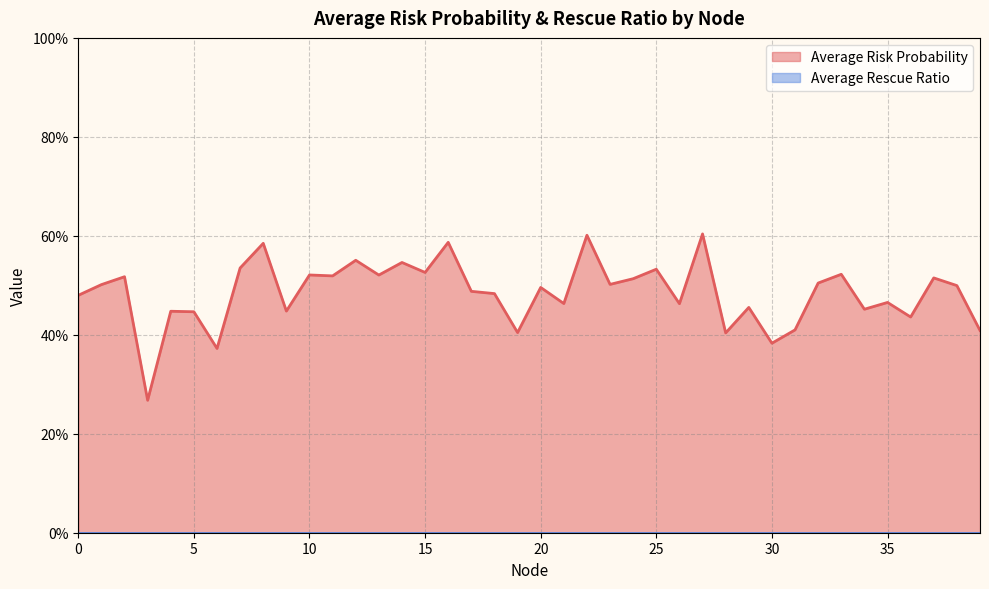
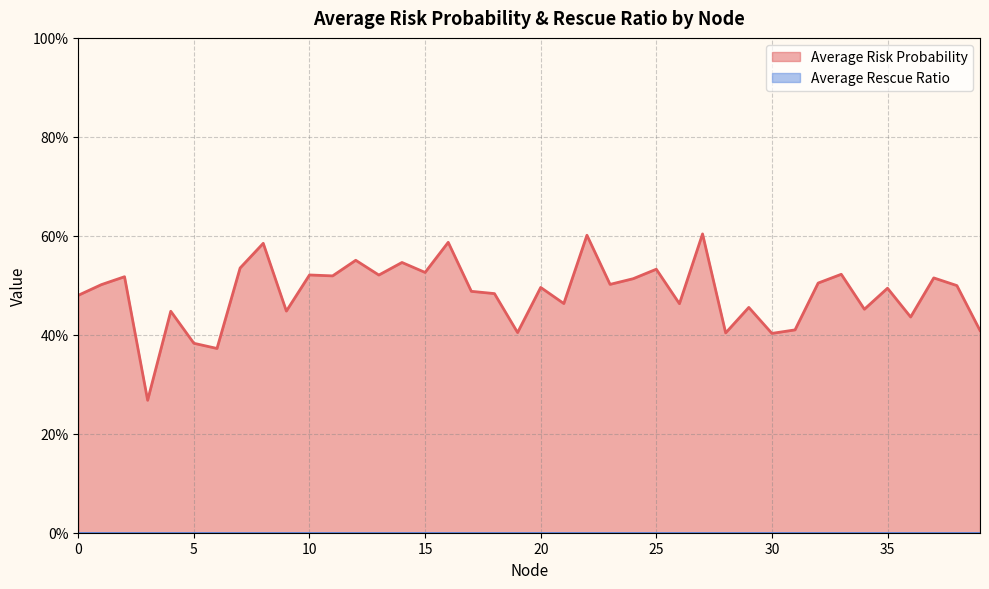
Average Risk Probability, 5: 45% -> 38%
Average Risk Probability, 30: 38% -> 40%
Average Risk Probability, 35: 47% -> 49%
